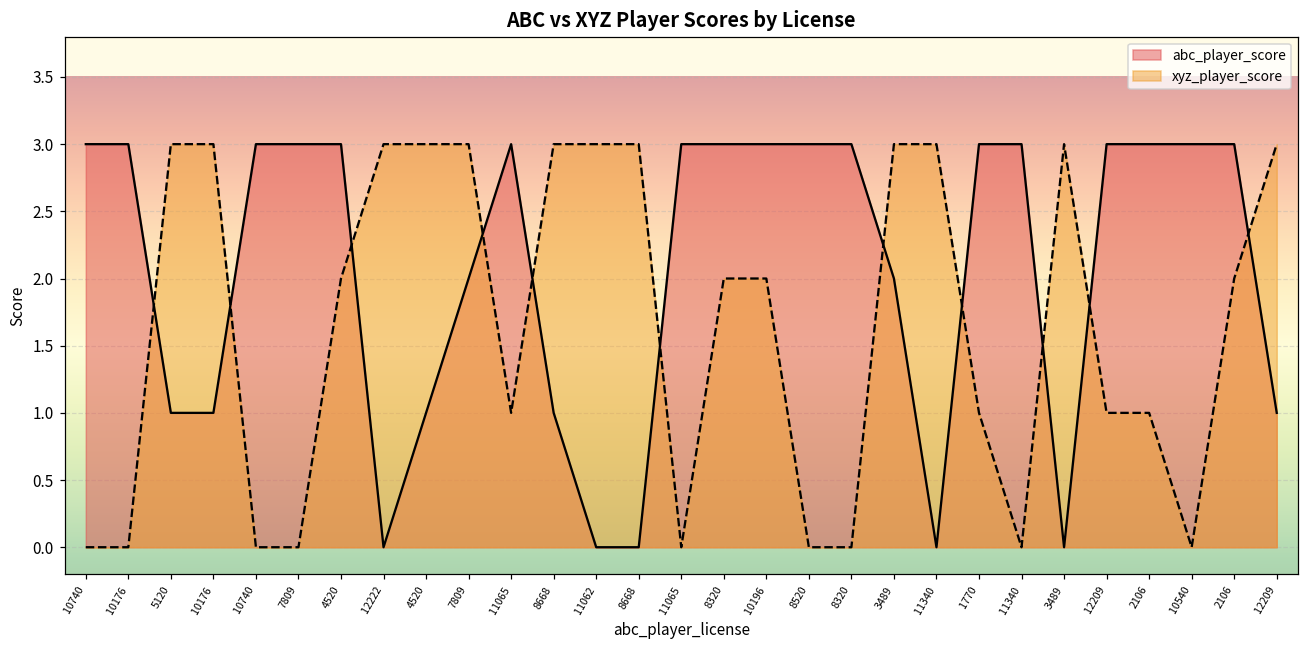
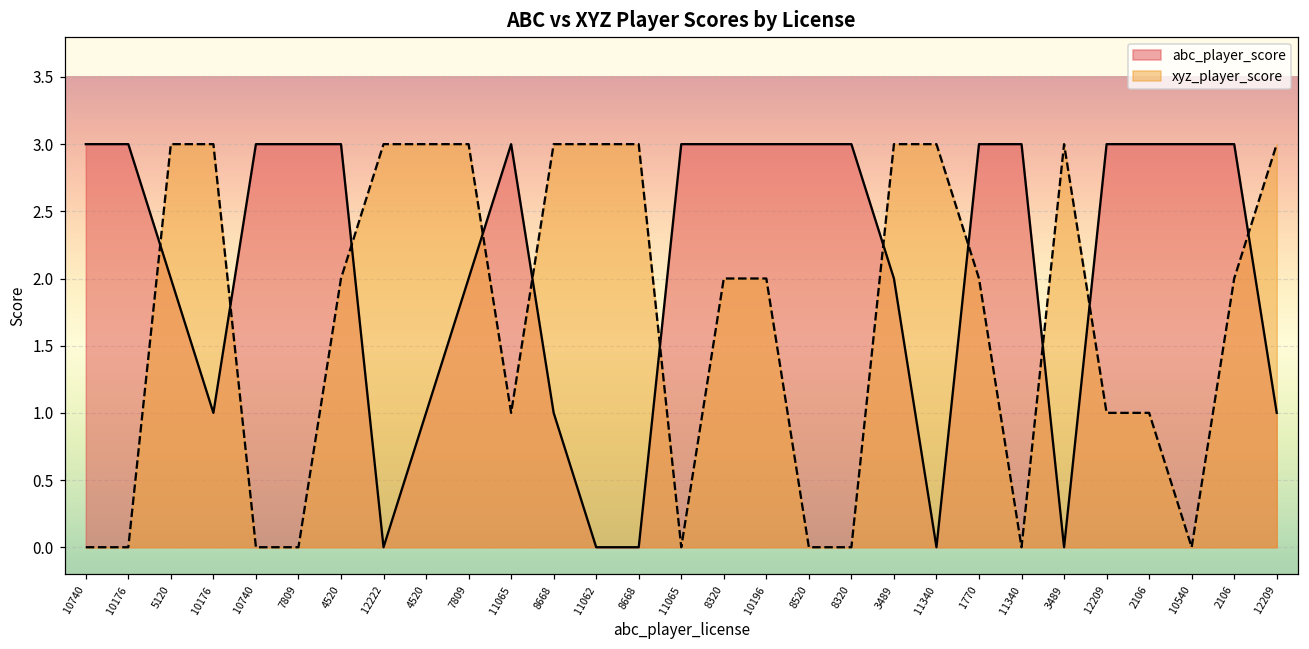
abc_player_score, 5120: 1 -> 2
xyz_player_score, 1770: 1 -> 2
